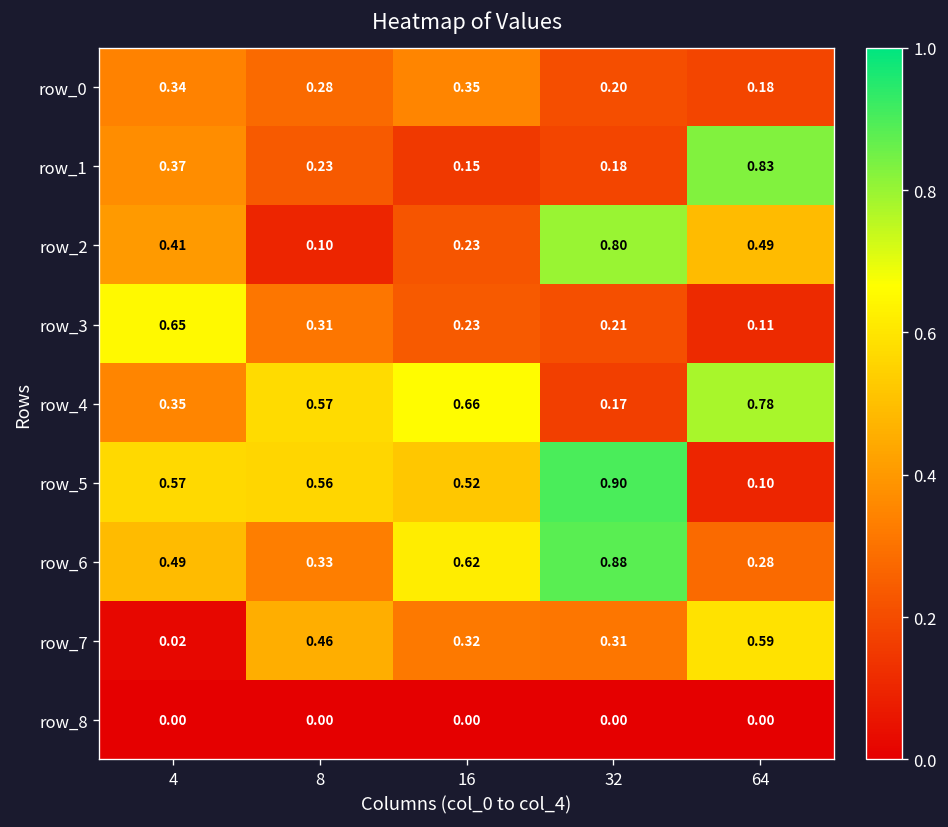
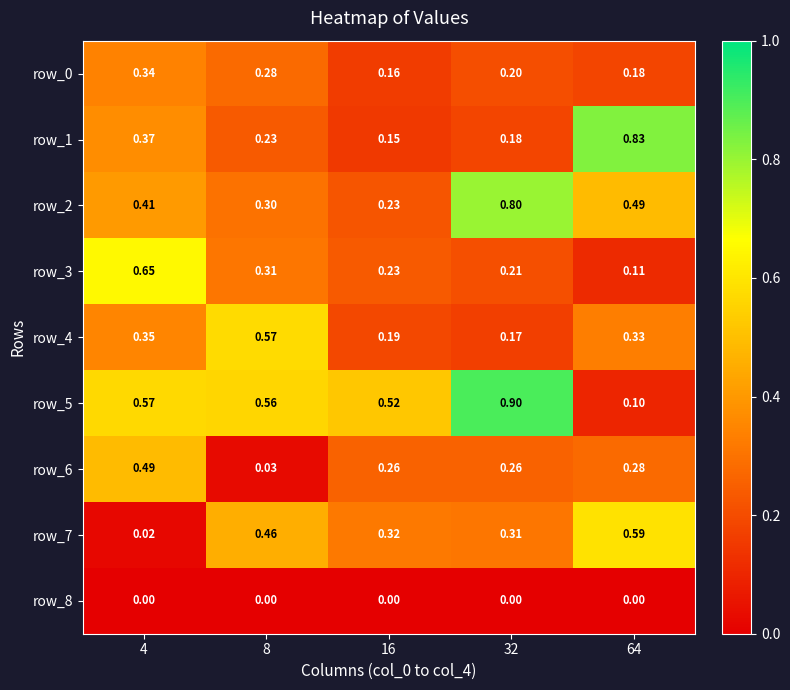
row_0, 16: 0.35 -> 0.16
row_2, 8: 0.10 -> 0.30
row_4, 16: 0.66 -> 0.19
row_4, 64: 0.78 -> 0.33
row_6, 8: 0.33 -> 0.03
row_6, 16: 0.62 -> 0.26
row_6, 32: 0.88 -> 0.26
